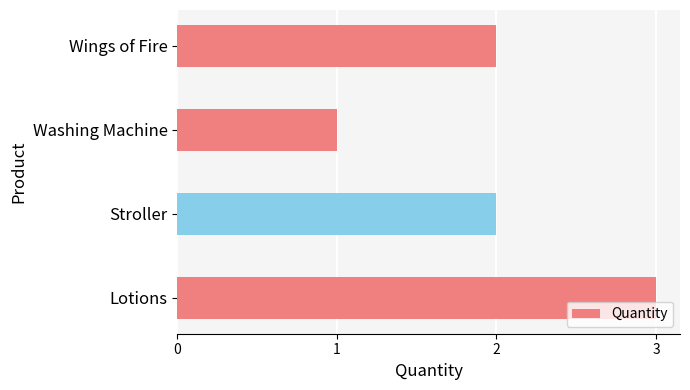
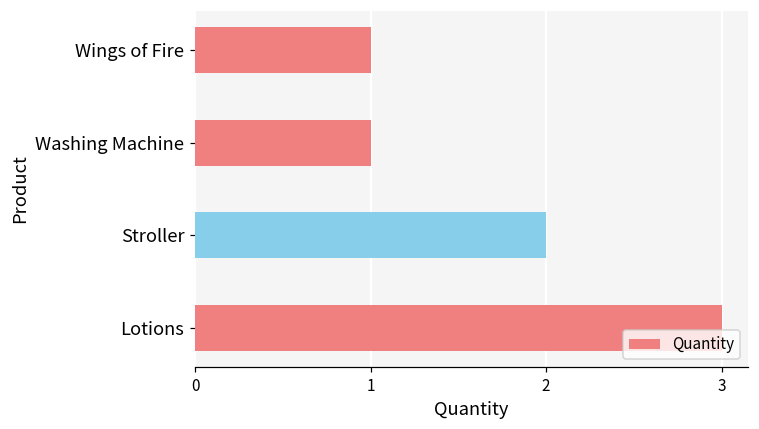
Wings of Fire: 2 -> 1
